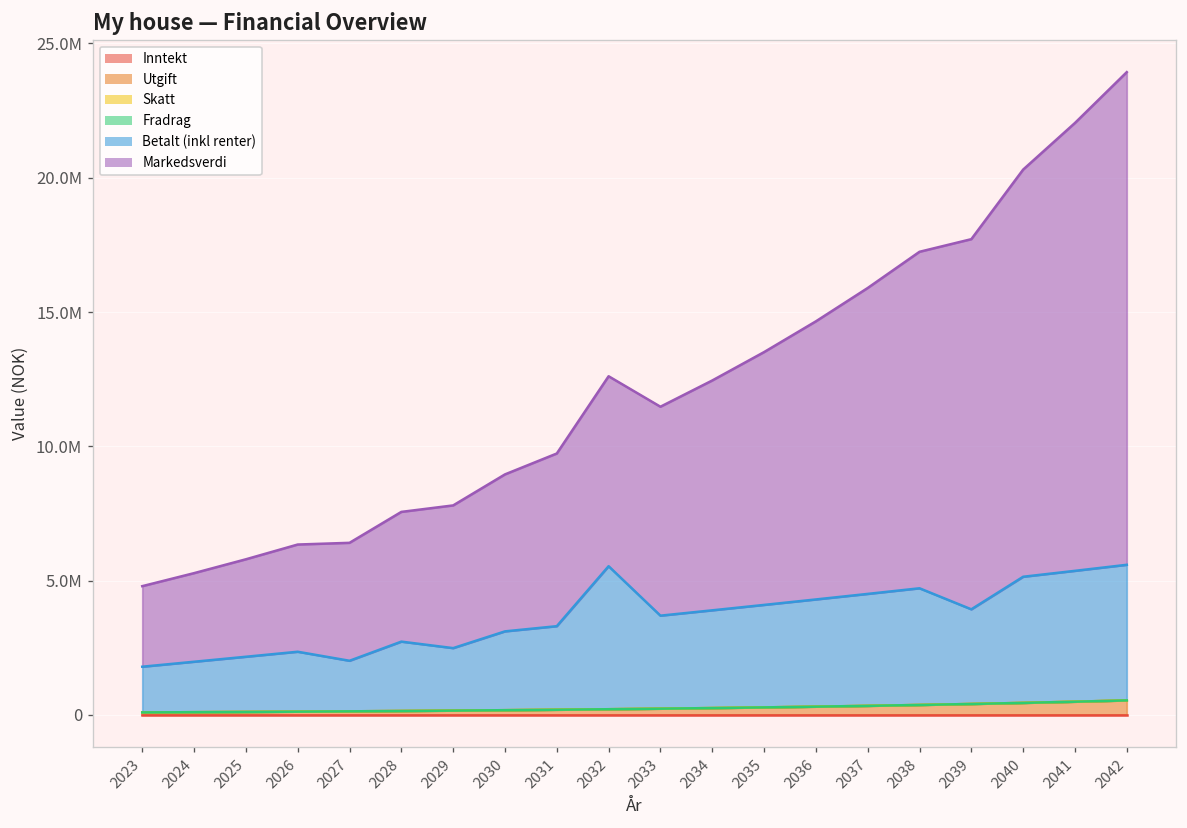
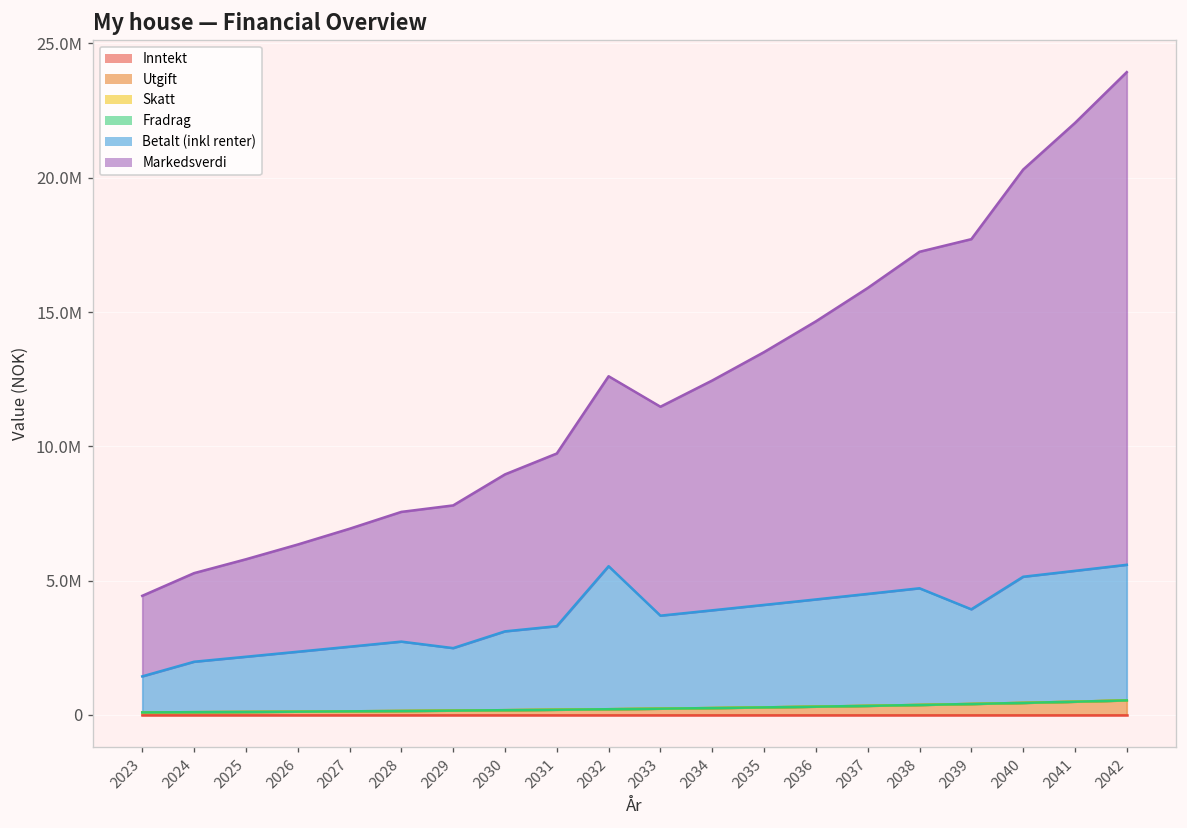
Betalt (inkl renter), 2023: 1700000 -> 1300000
Betalt (inkl renter), 2027: 1900000 -> 2400000
